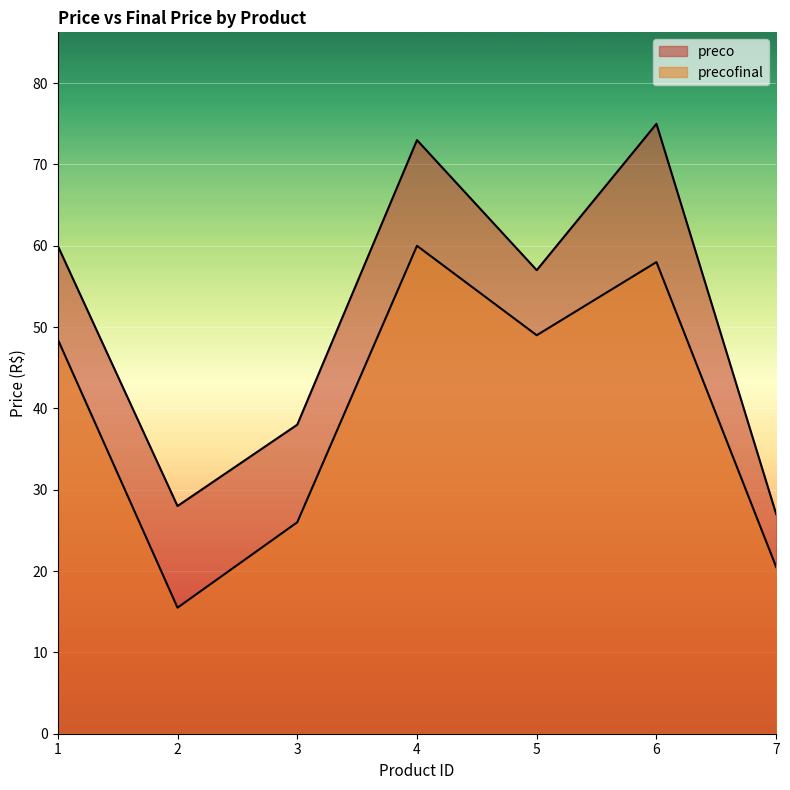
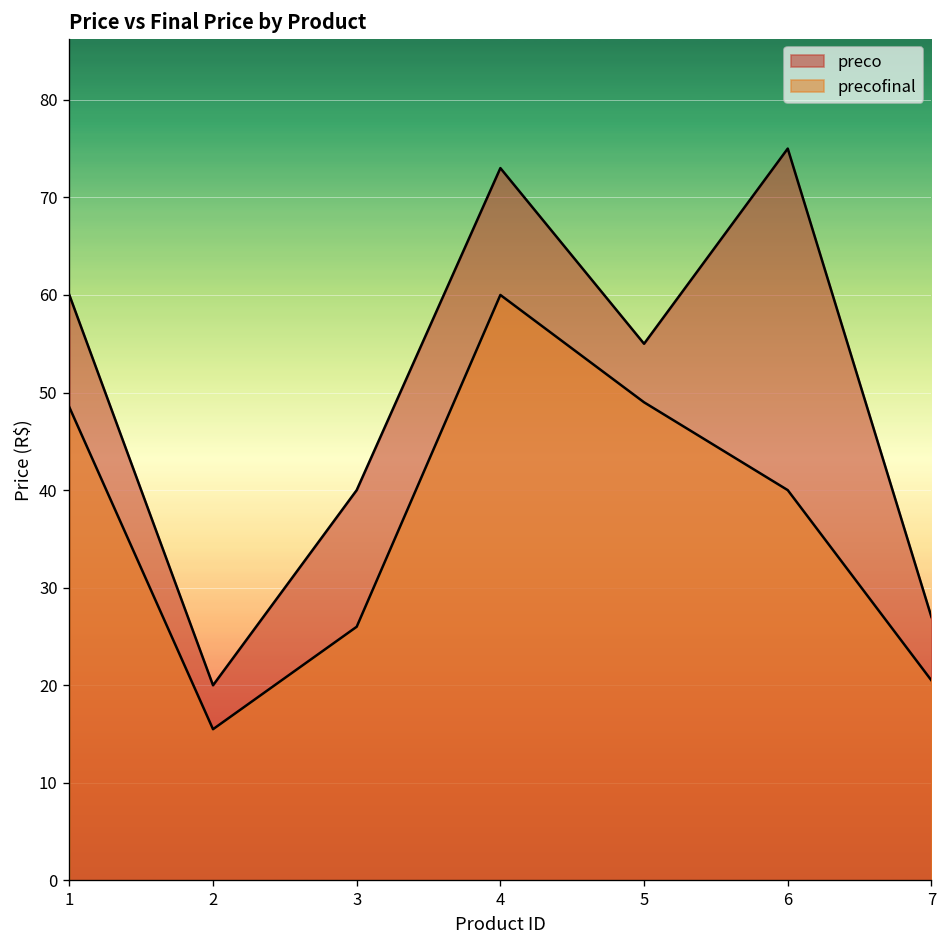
preco, 2: 28 -> 20
preco, 3: 38 -> 40
preco, 5: 57 -> 55
precofinal, 6: 58 -> 40
